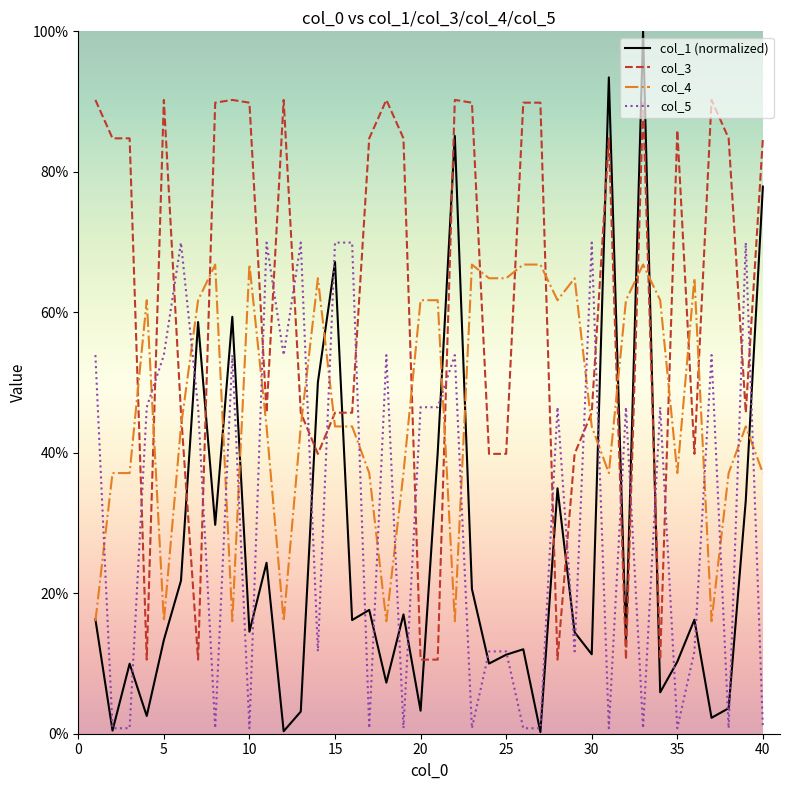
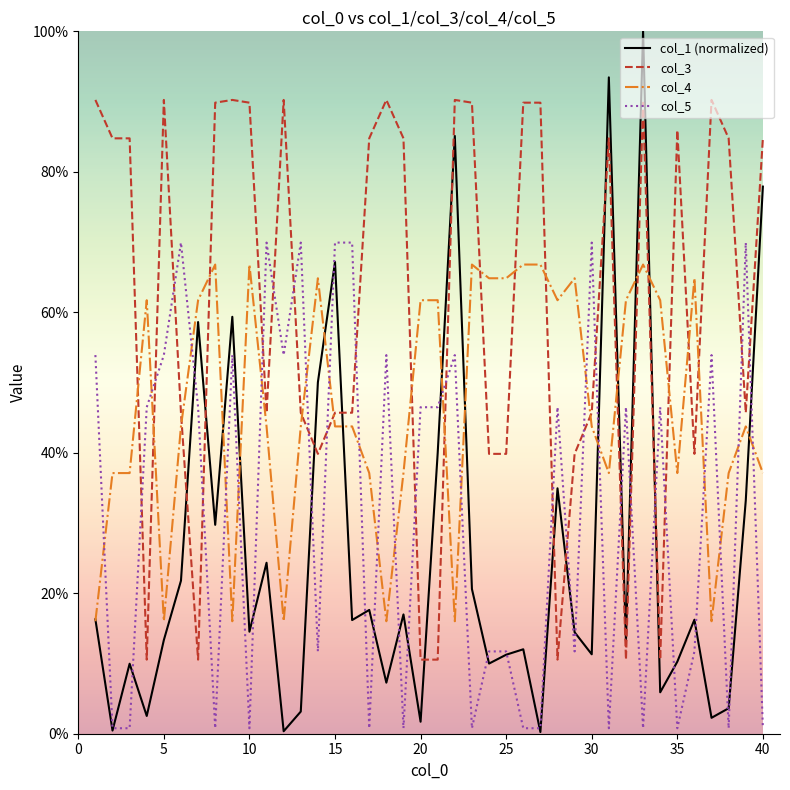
col_1 (normalized), 20: 3% -> 2%
